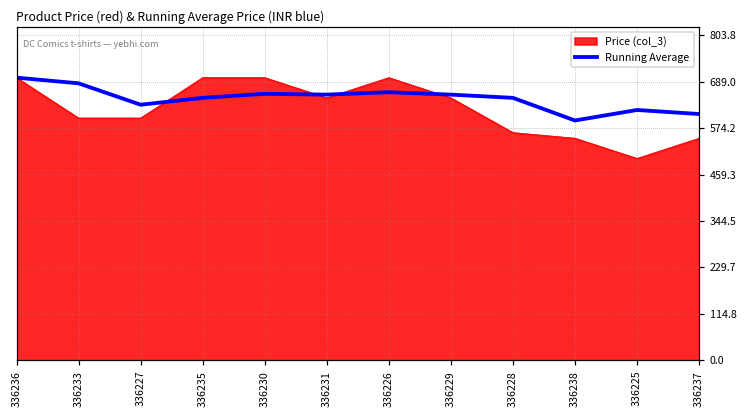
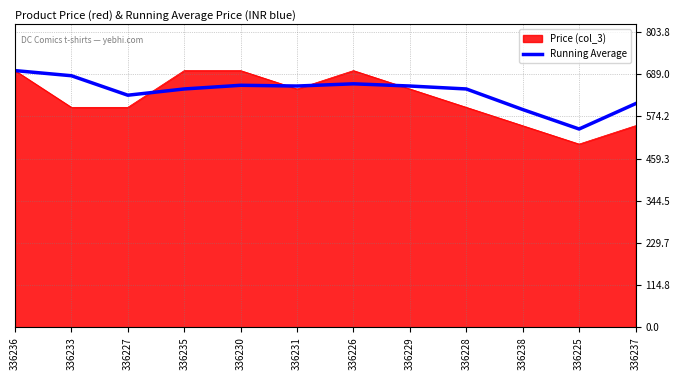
Price (col_3), 336228: 560 -> 600
Running Average, 336225: 620 -> 540
